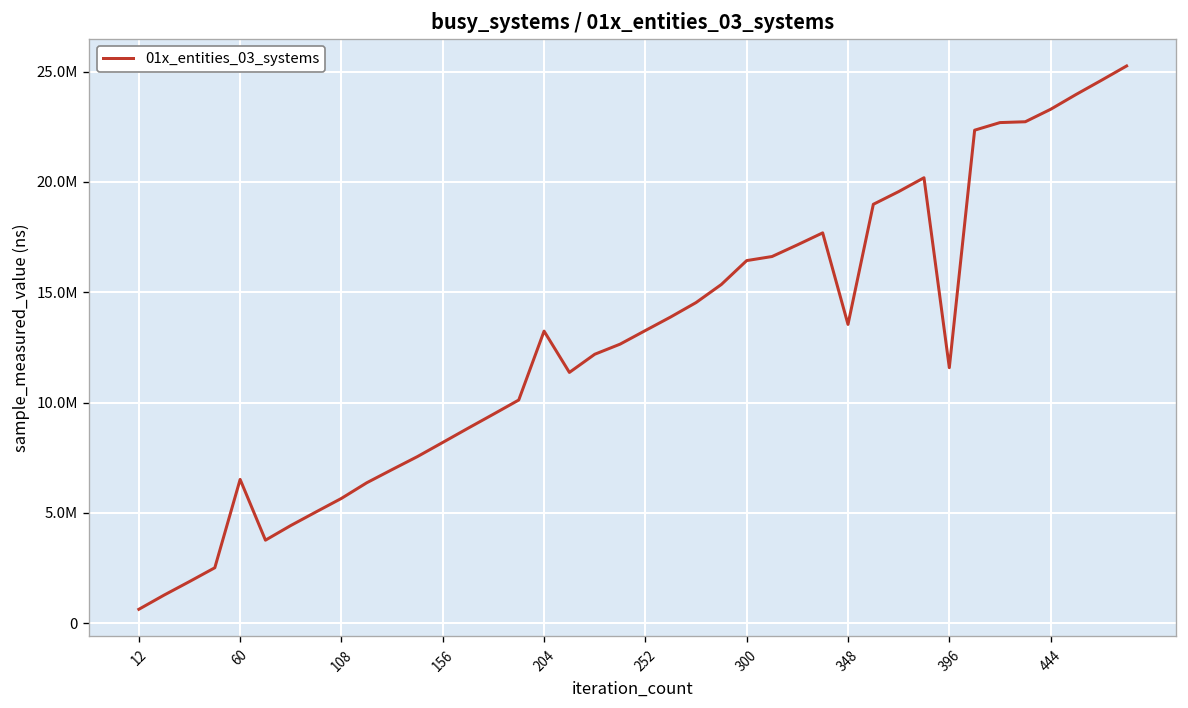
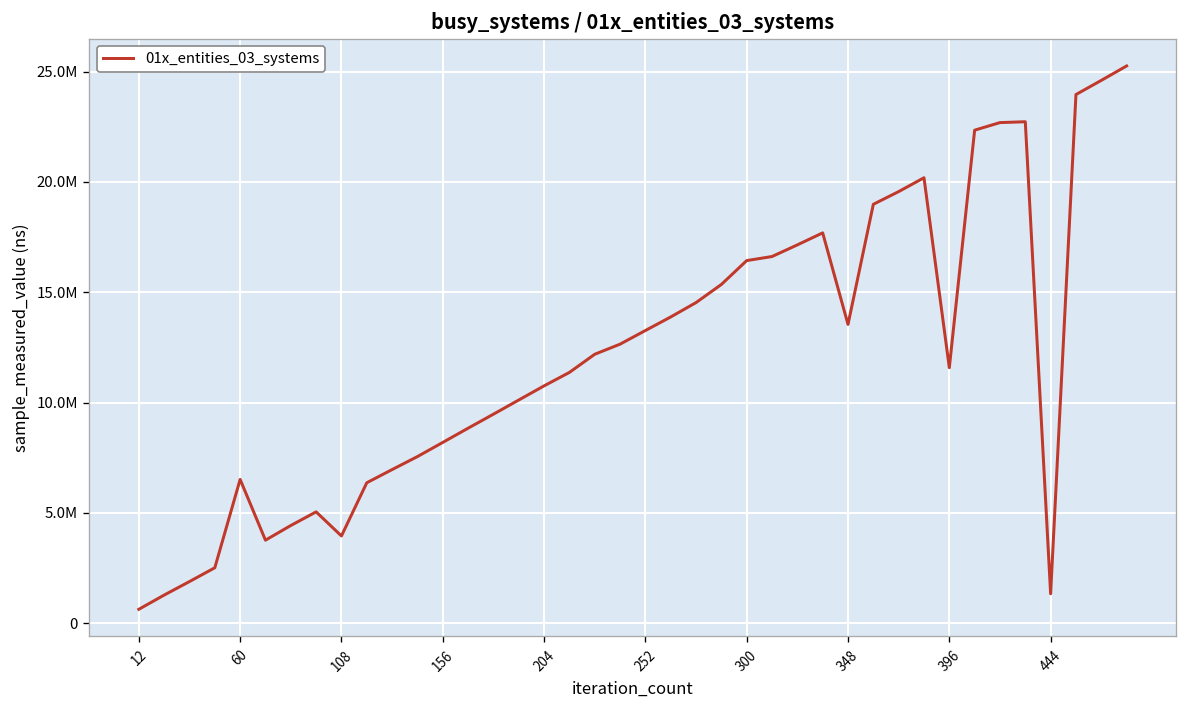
108: 5700000 -> 4000000
204: 13200000 -> 10800000
444: 23300000 -> 1300000
